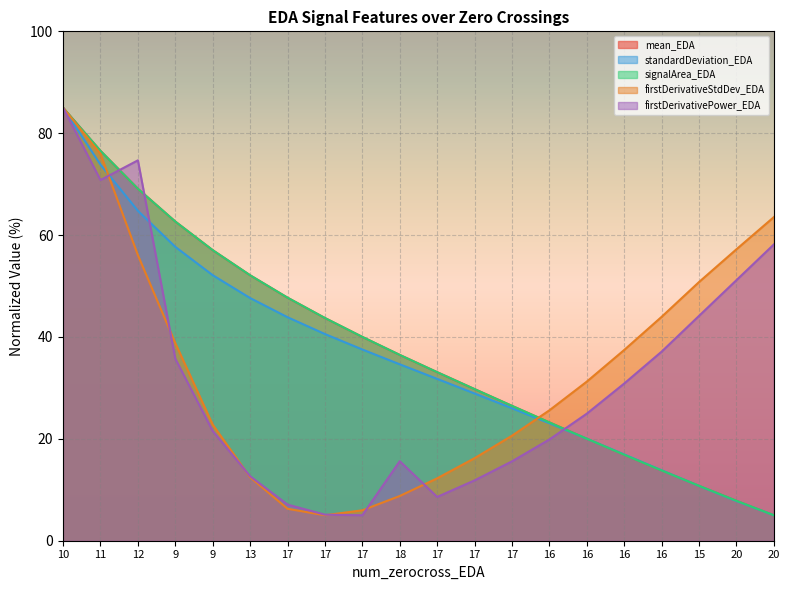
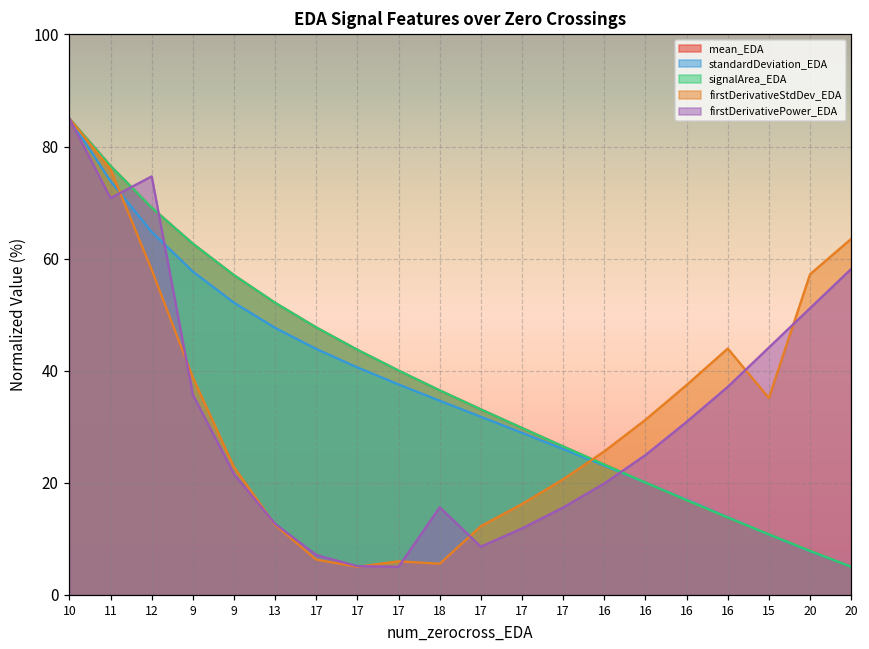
firstDerivativeStdDev_EDA, 12: 56 -> 58
firstDerivativeStdDev_EDA, 18: 9 -> 6
firstDerivativeStdDev_EDA, 15: 51 -> 35
